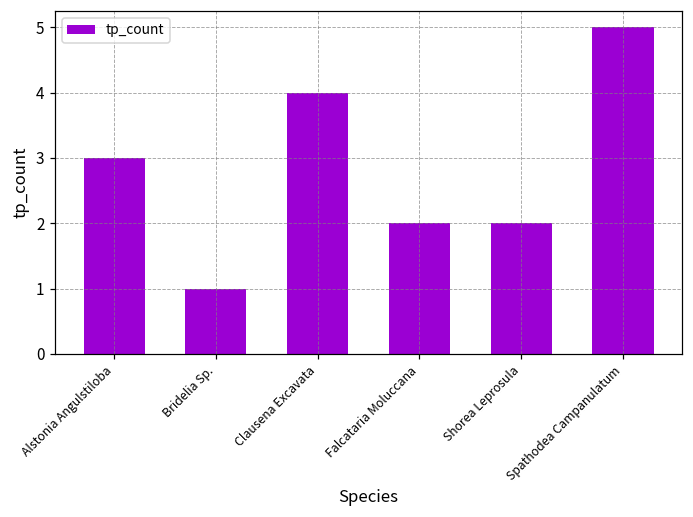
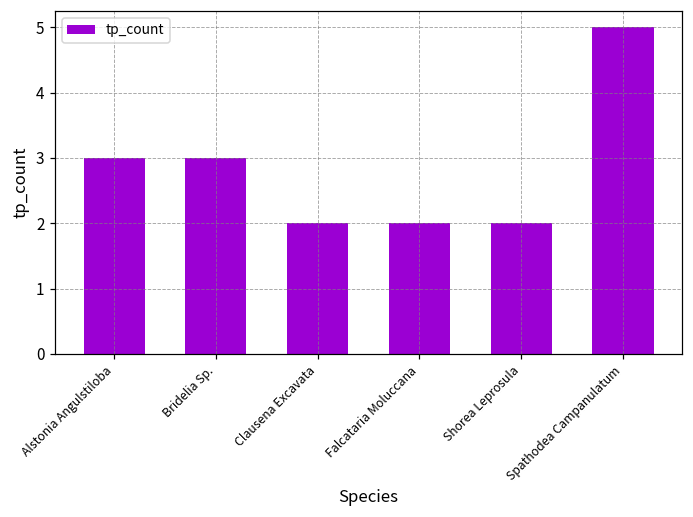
Bridelia Sp.: 1 -> 3
Clausena Excavata: 4 -> 2
